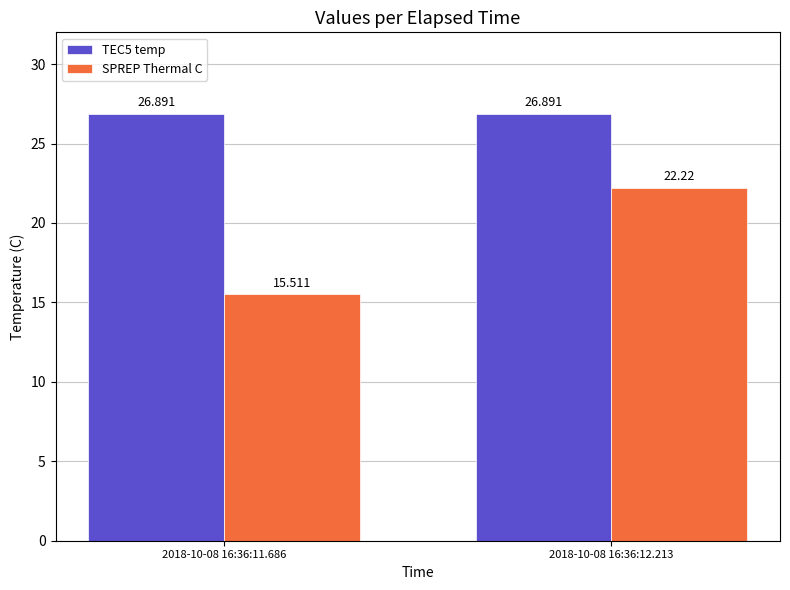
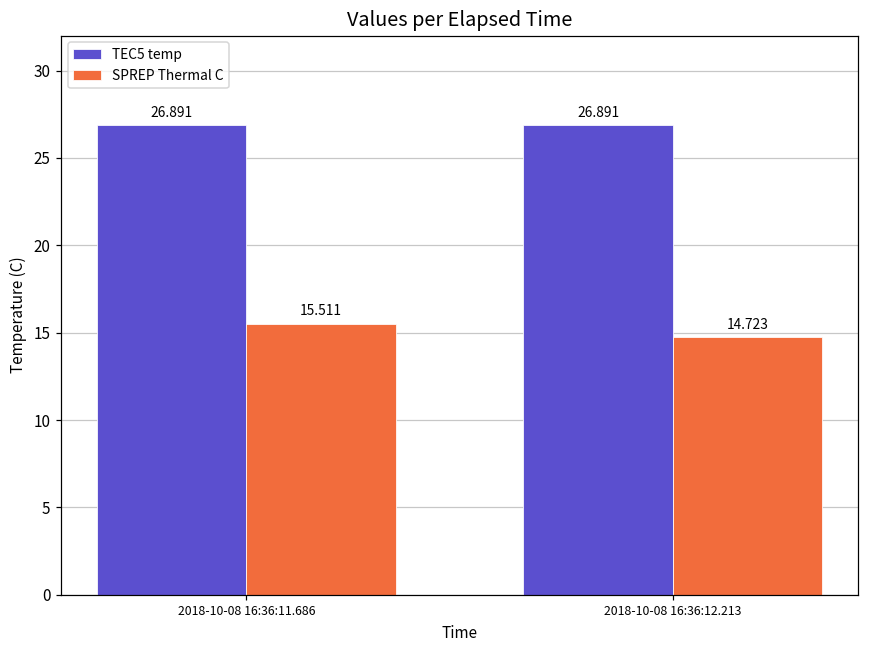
SPREP Thermal C, 2018-10-08 16:36:12.213: 22.22 -> 14.723
